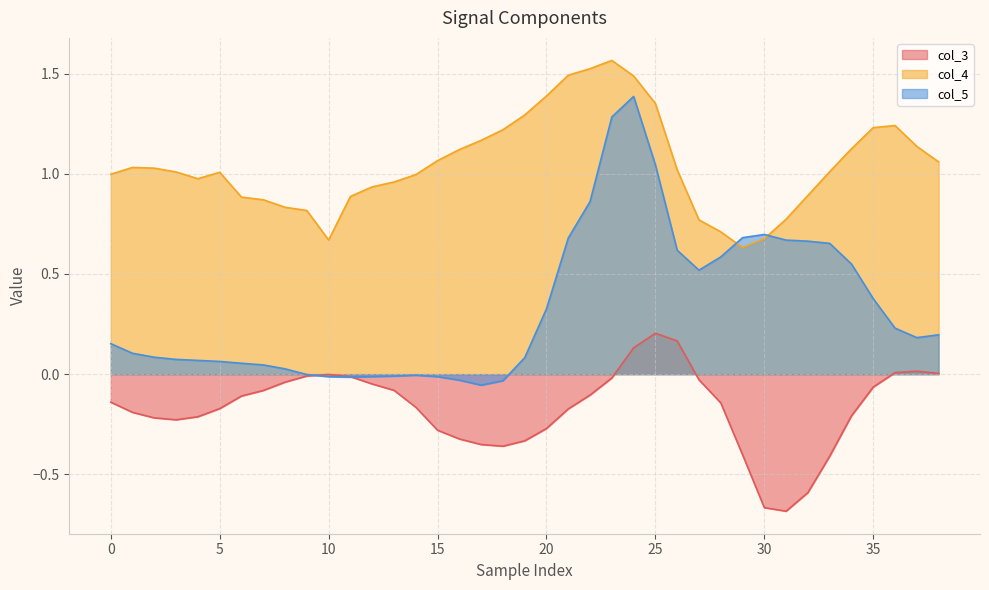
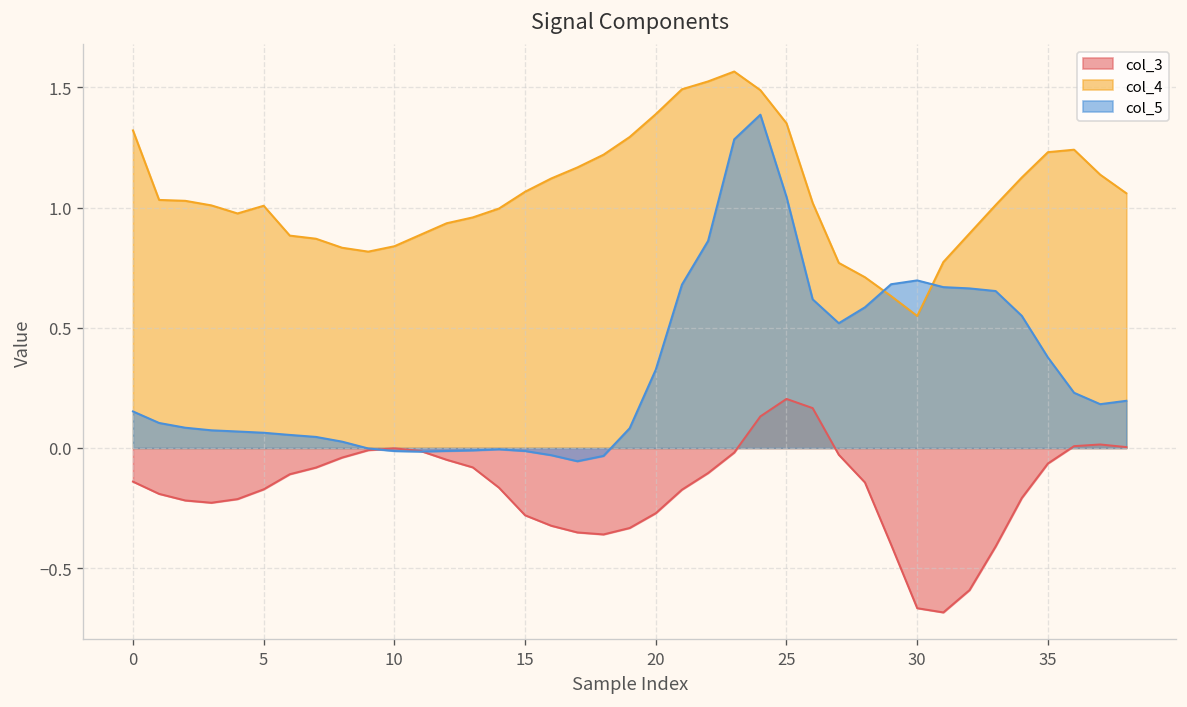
col_4, 0: 1.00 -> 1.32
col_4, 10: 0.67 -> 0.84
col_4, 30: 0.68 -> 0.55
